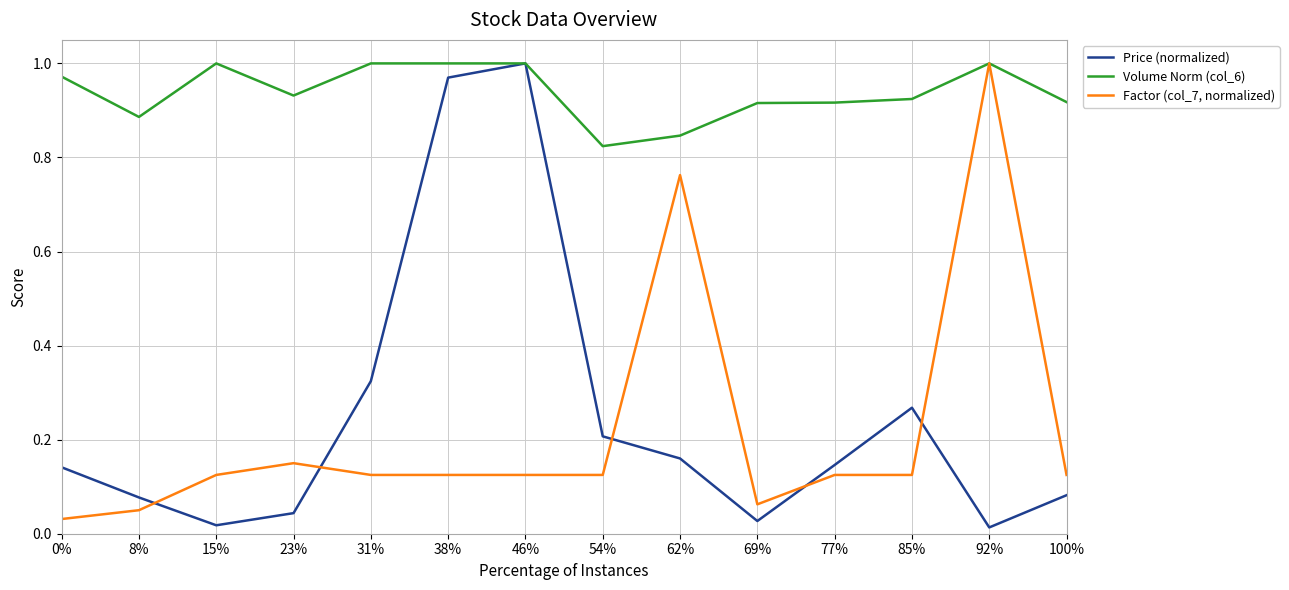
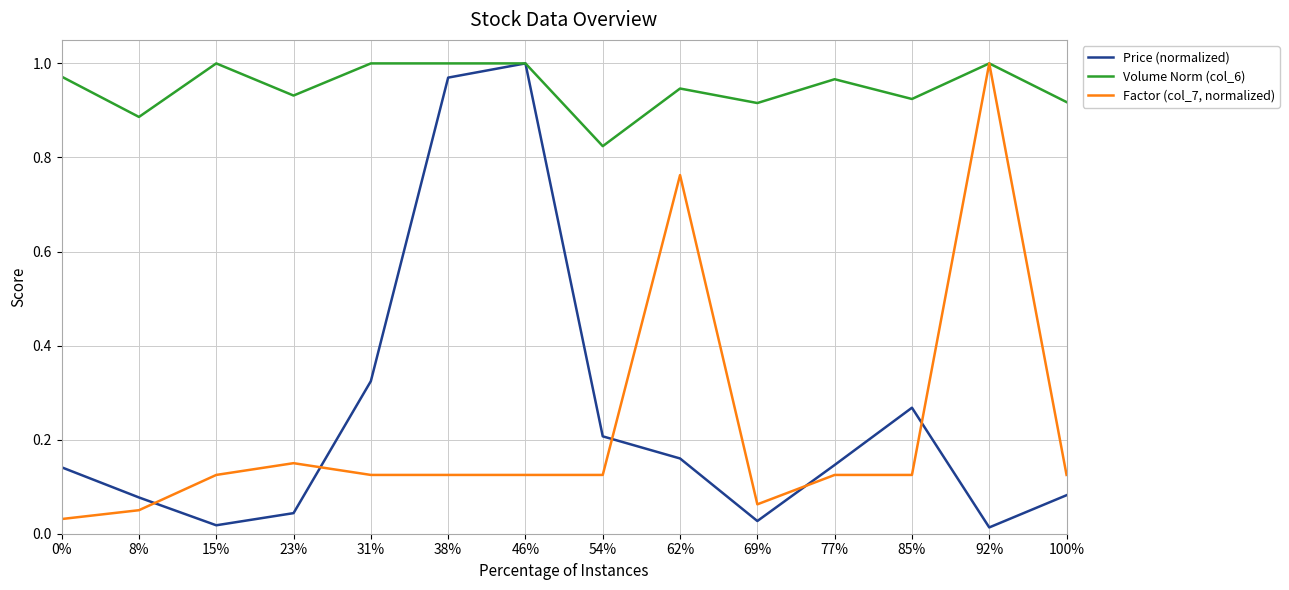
Volume Norm (col_6), 62%: 0.85 -> 0.95
Volume Norm (col_6), 77%: 0.92 -> 0.97
